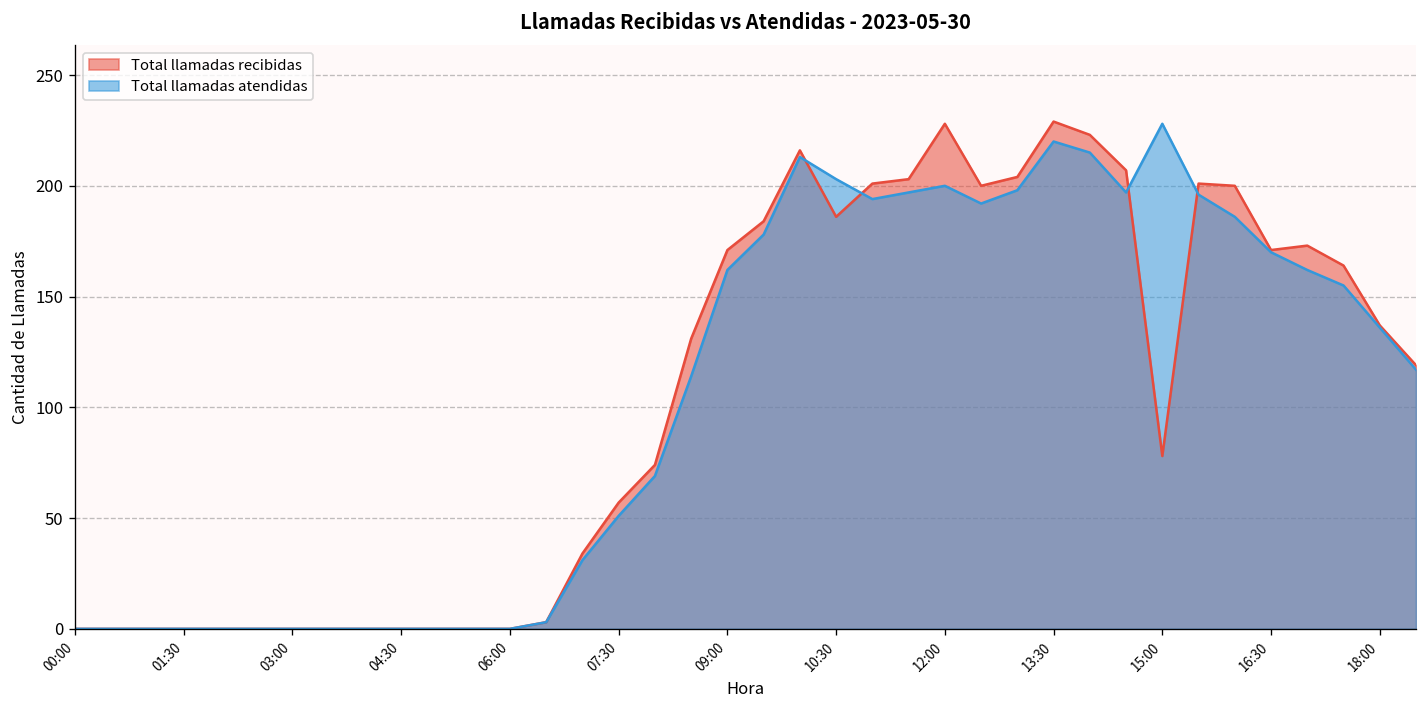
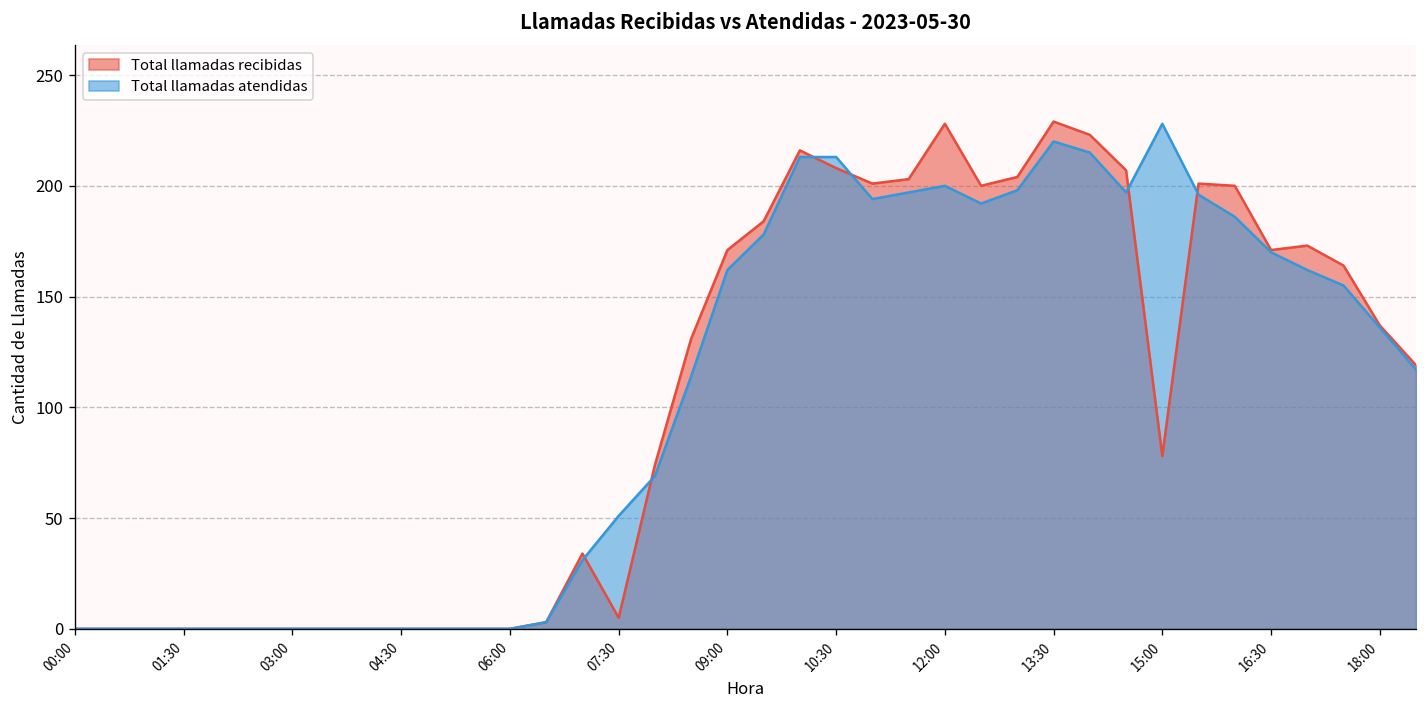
Total llamadas recibidas, 07:30: 57 -> 5
Total llamadas recibidas, 10:30: 186 -> 208
Total llamadas atendidas, 10:30: 203 -> 213
